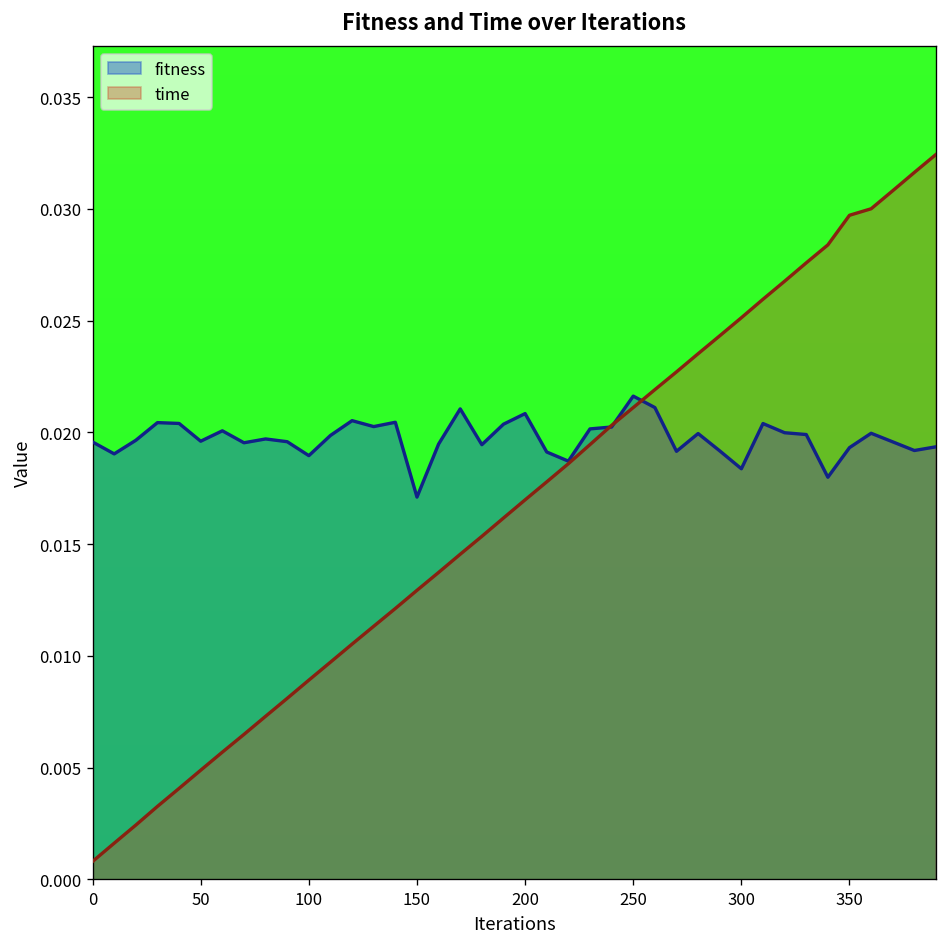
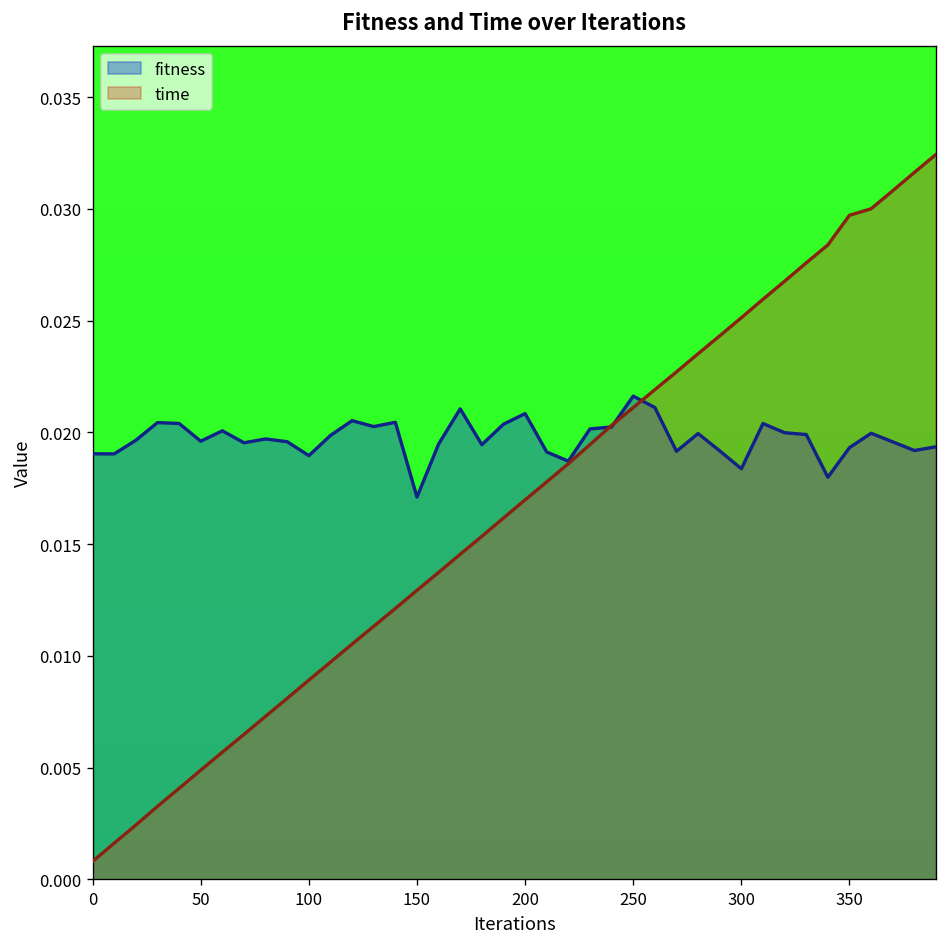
fitness, 0: 0.0196 -> 0.0190
